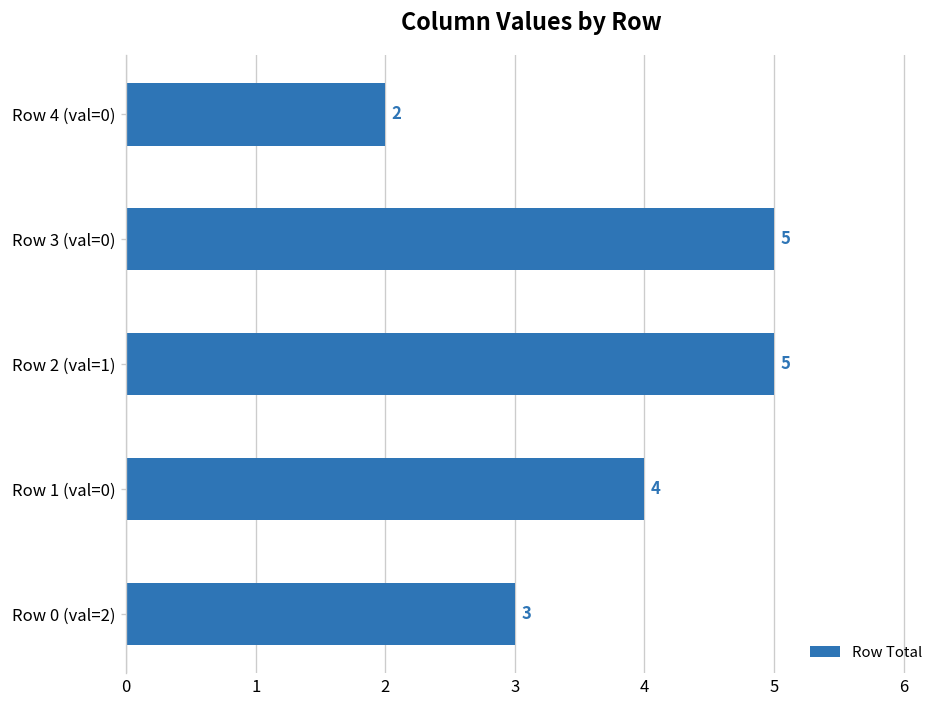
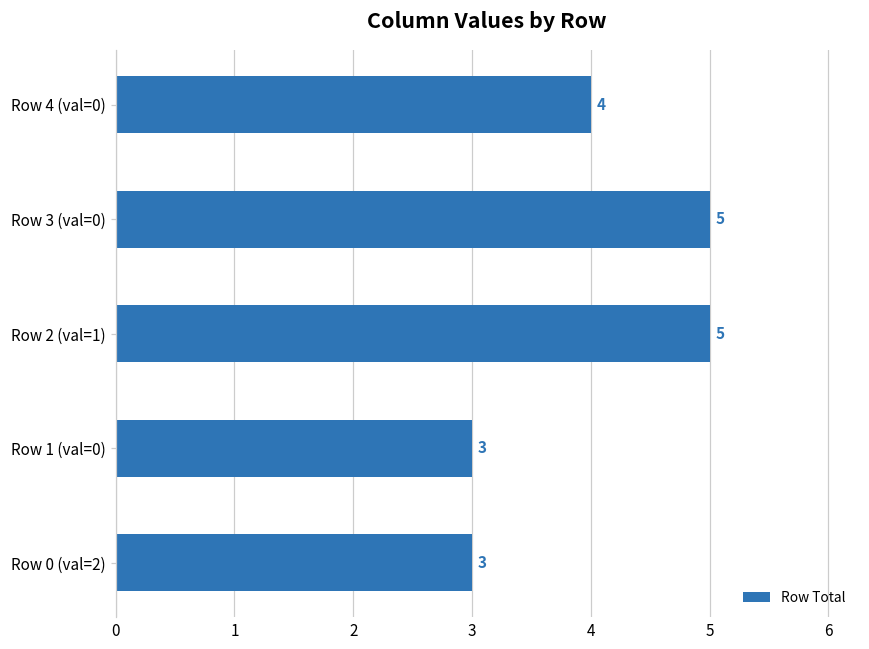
Row 4 (val=0): 2 -> 4
Row 1 (val=0): 4 -> 3
